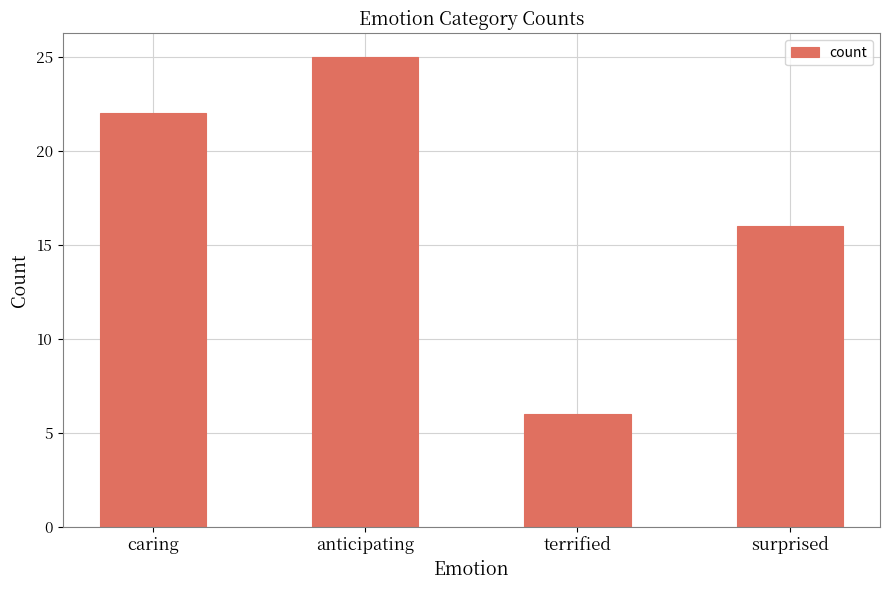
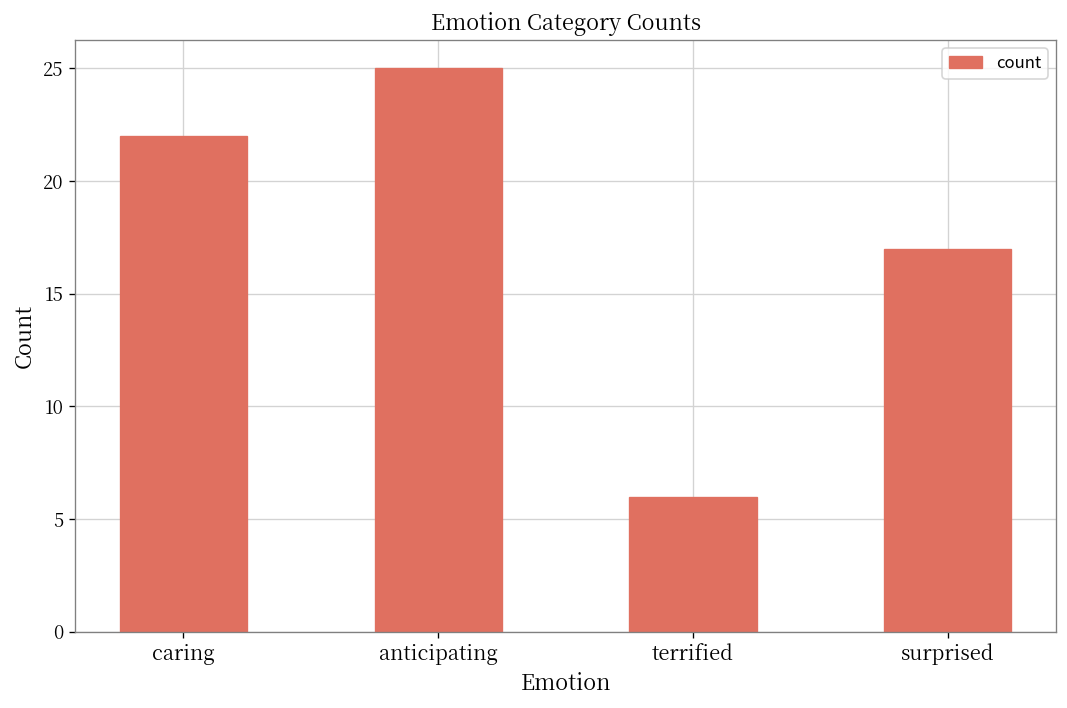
surprised: 16 -> 17
